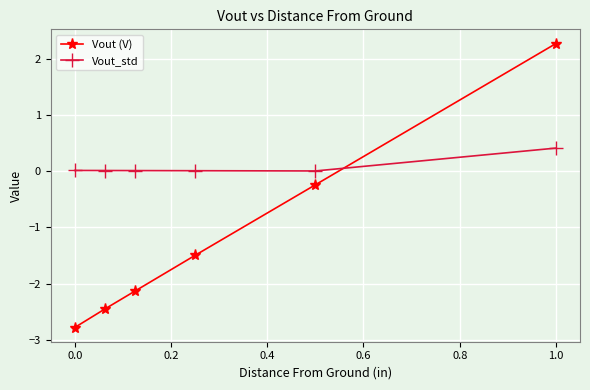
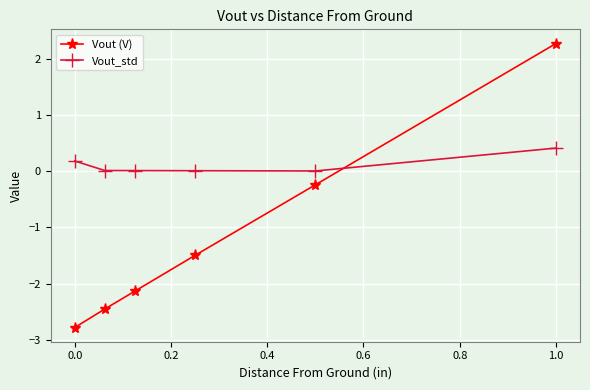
Vout_std, 0.0: 0.0 -> 0.2
